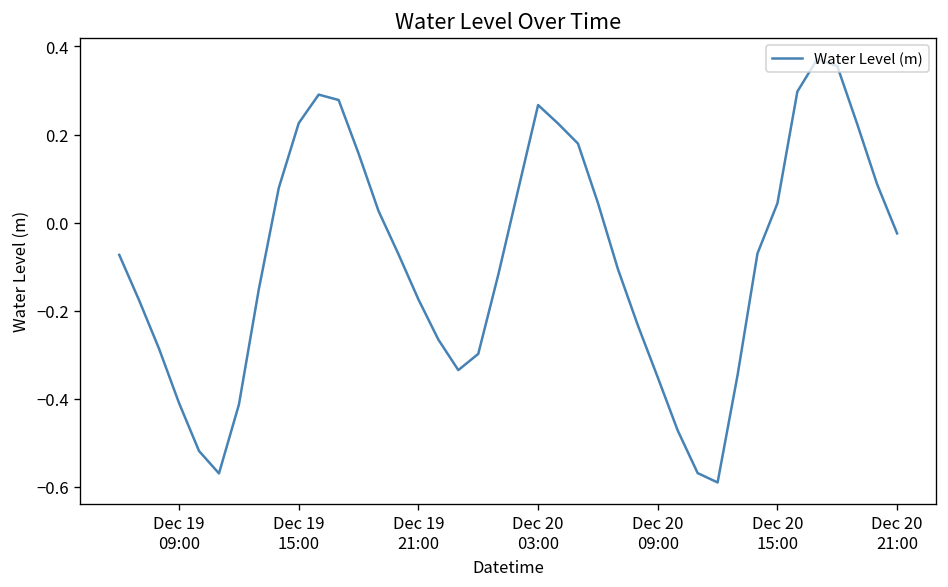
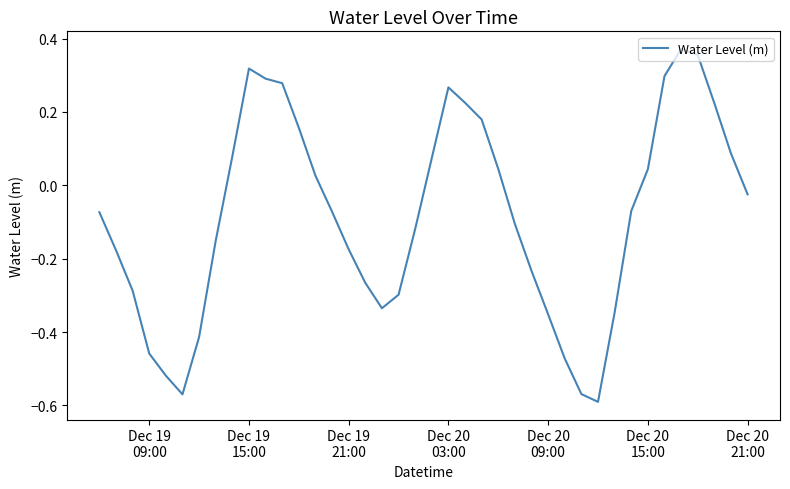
Dec 19 09:00: -0.41 -> -0.46
Dec 19 15:00: 0.23 -> 0.32
